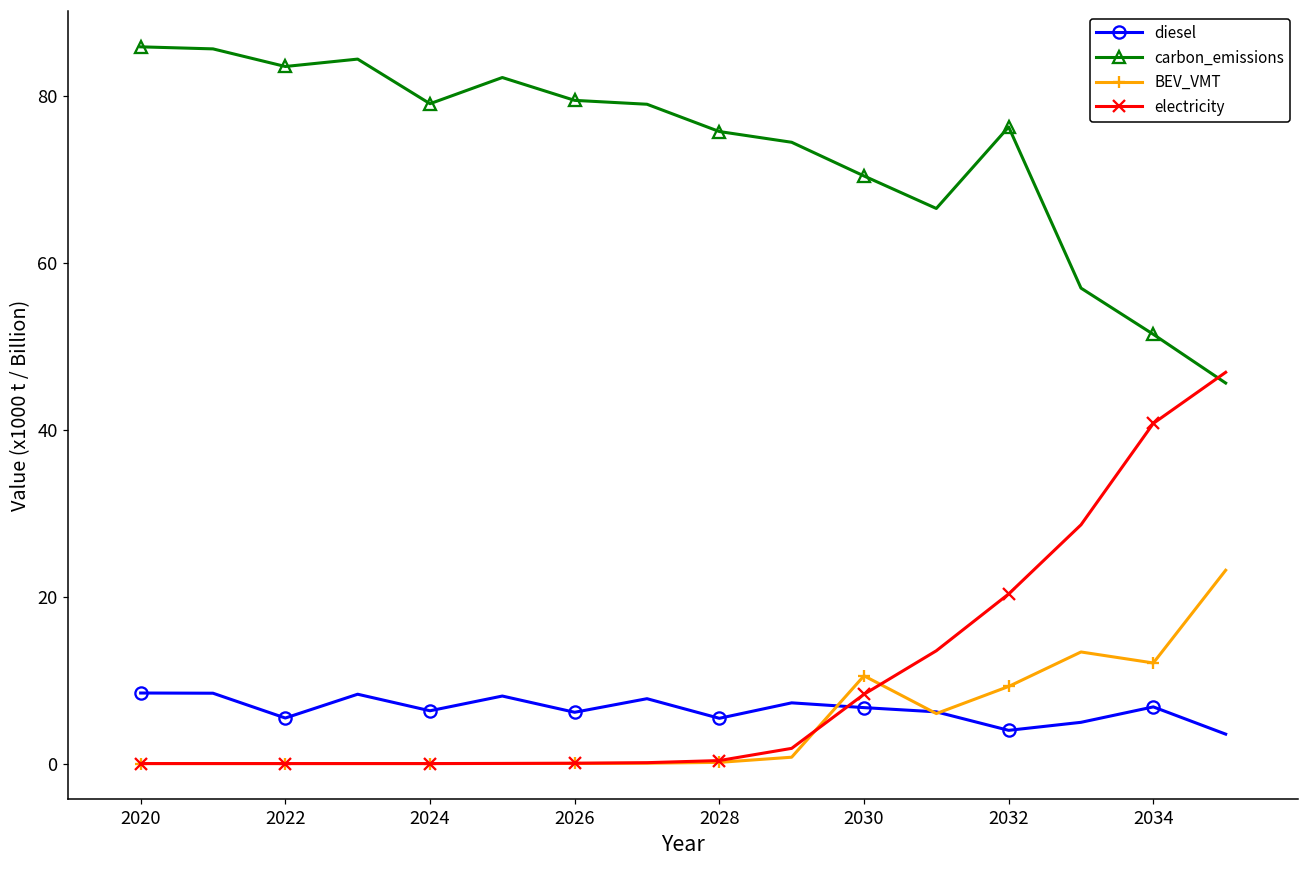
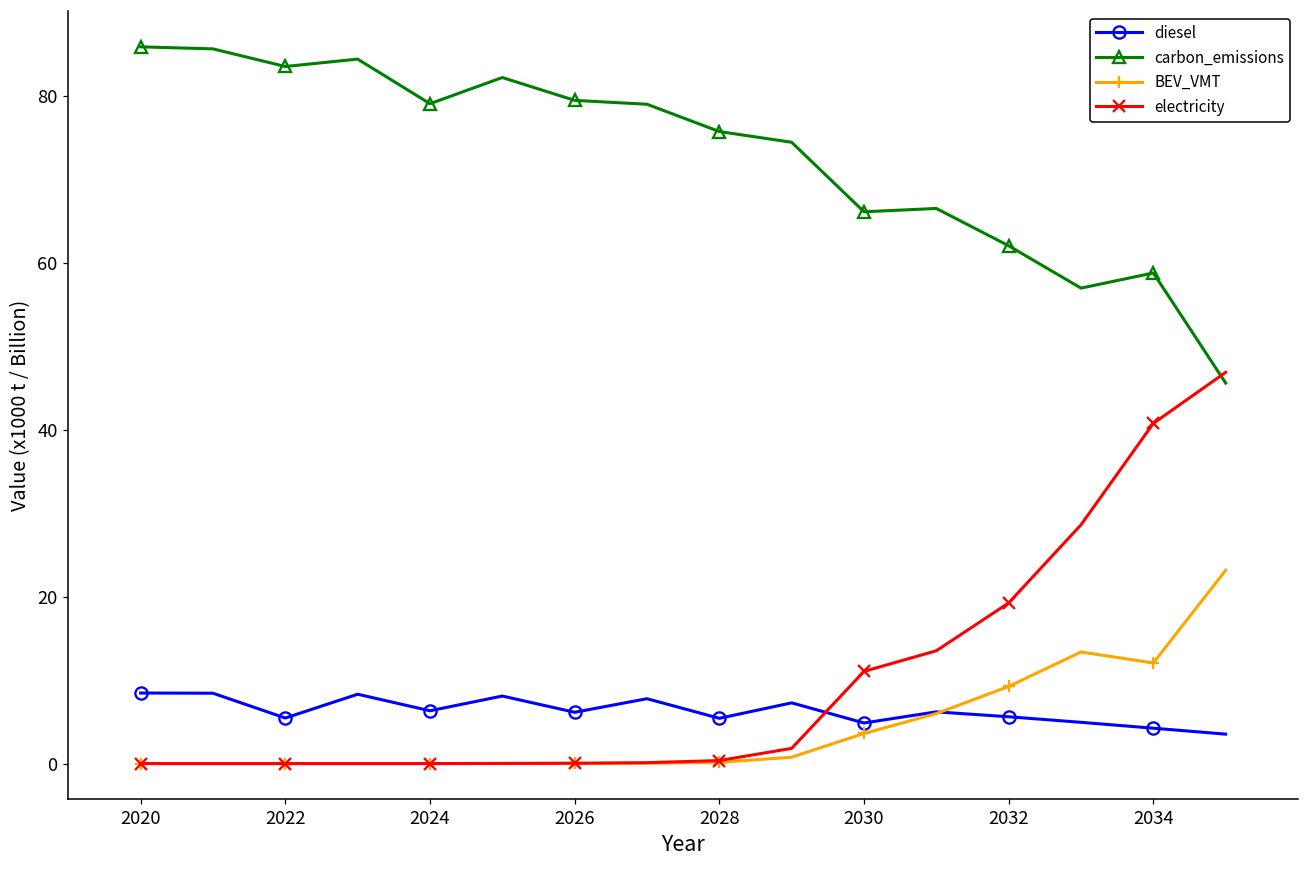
diesel, 2030: 7 -> 5
carbon_emissions, 2030: 70 -> 66
BEV_VMT, 2030: 11 -> 4
electricity, 2030: 8 -> 11
diesel, 2032: 4 -> 6
carbon_emissions, 2032: 76 -> 62
electricity, 2032: 20 -> 19
diesel, 2034: 7 -> 4
carbon_emissions, 2034: 51 -> 59
